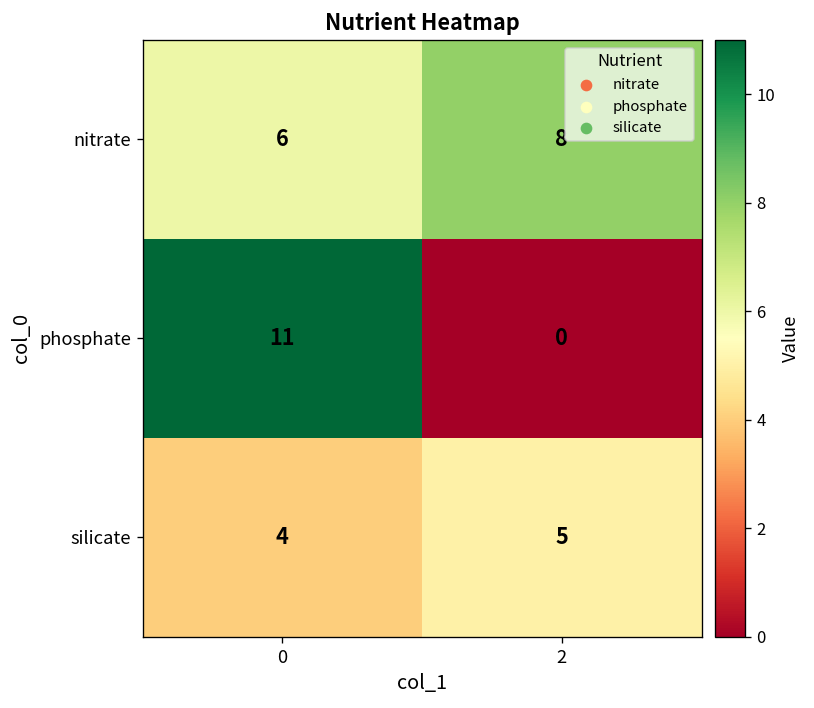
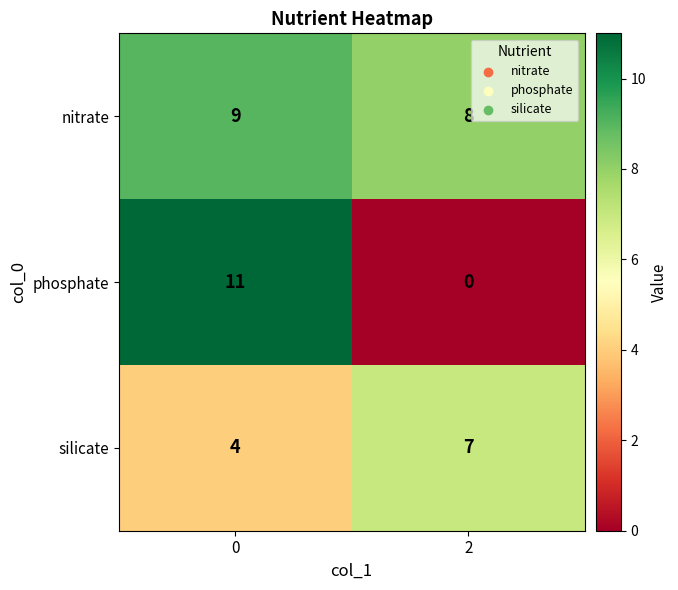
nitrate, 0: 6 -> 9
silicate, 2: 5 -> 7
